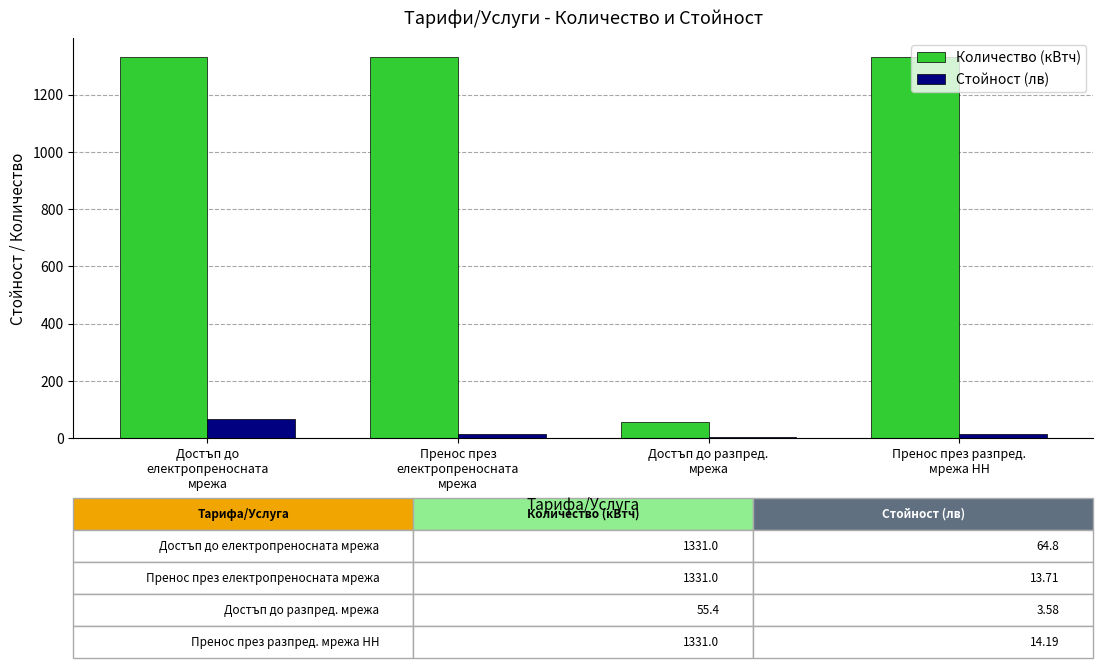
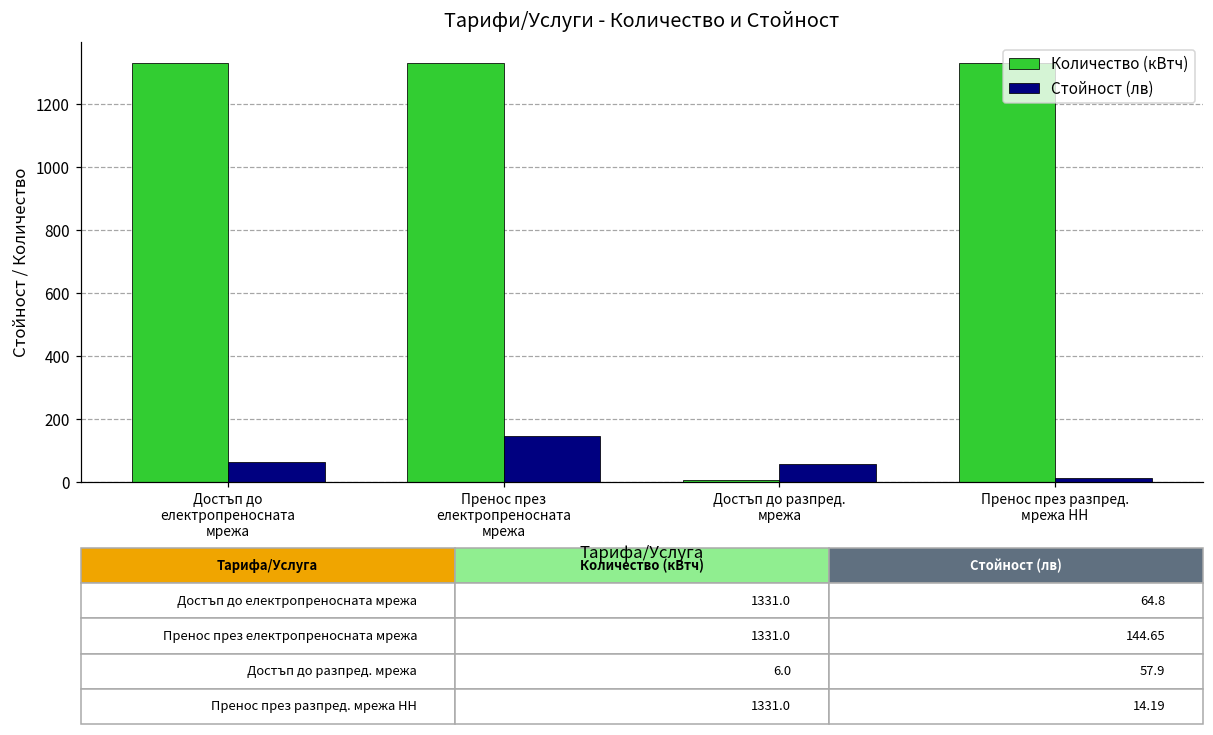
Стойност (лв), Пренос през електропреносната мрежа: 13.71 -> 144.65
Количество (кВтч), Достъп до разпред. мрежа: 55.4 -> 6.0
Стойност (лв), Достъп до разпред. мрежа: 3.58 -> 57.9
